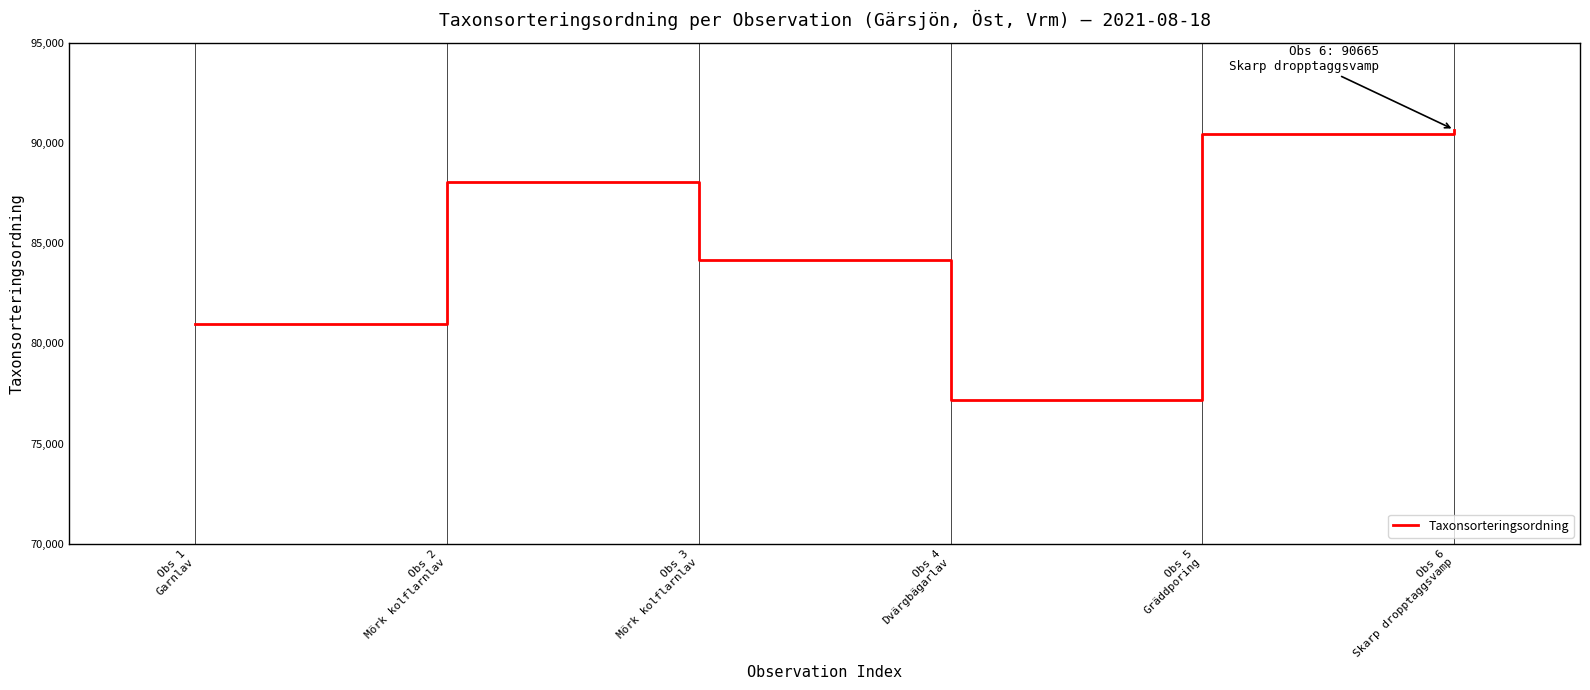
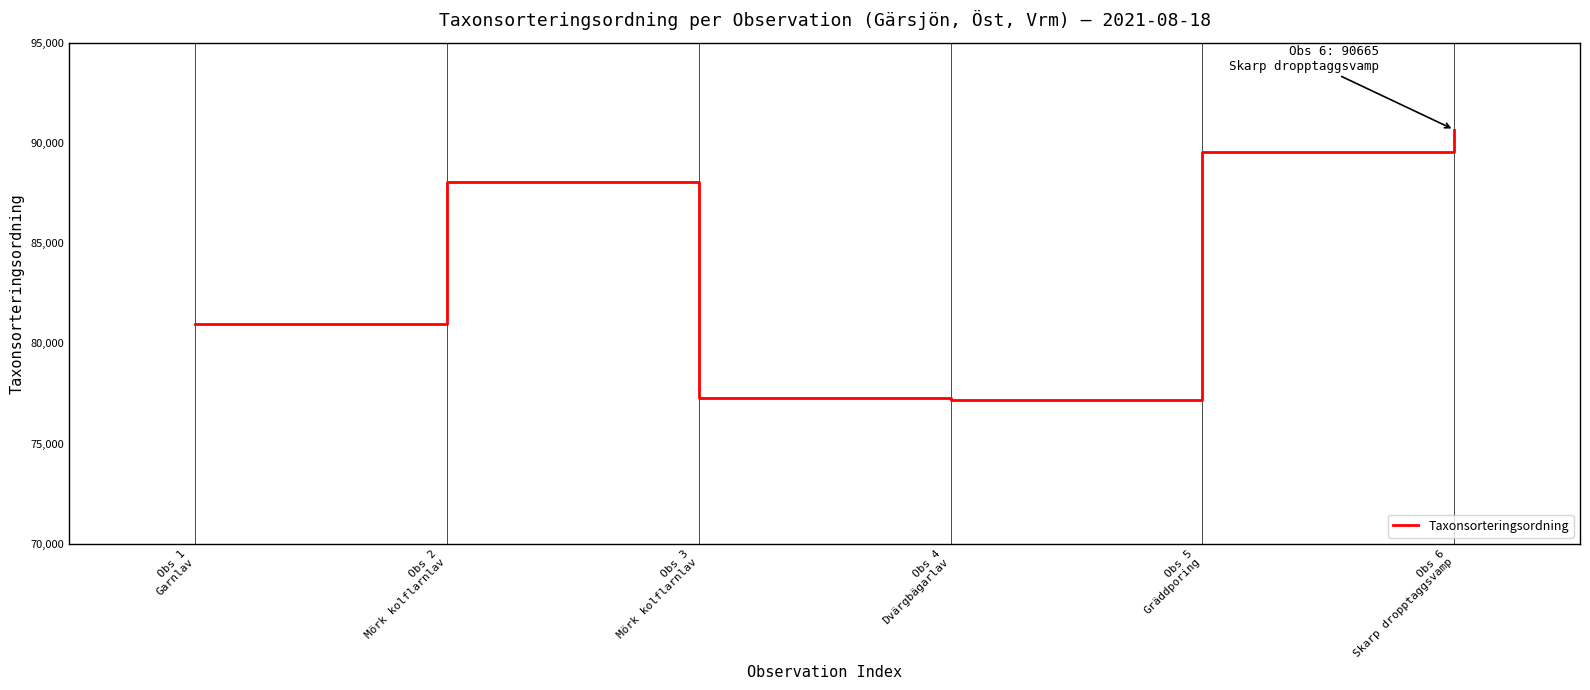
Obs 3 Mörk kolflarnlav: 84,200 -> 77,300
Obs 5 Gräddporing: 90,500 -> 89,500
